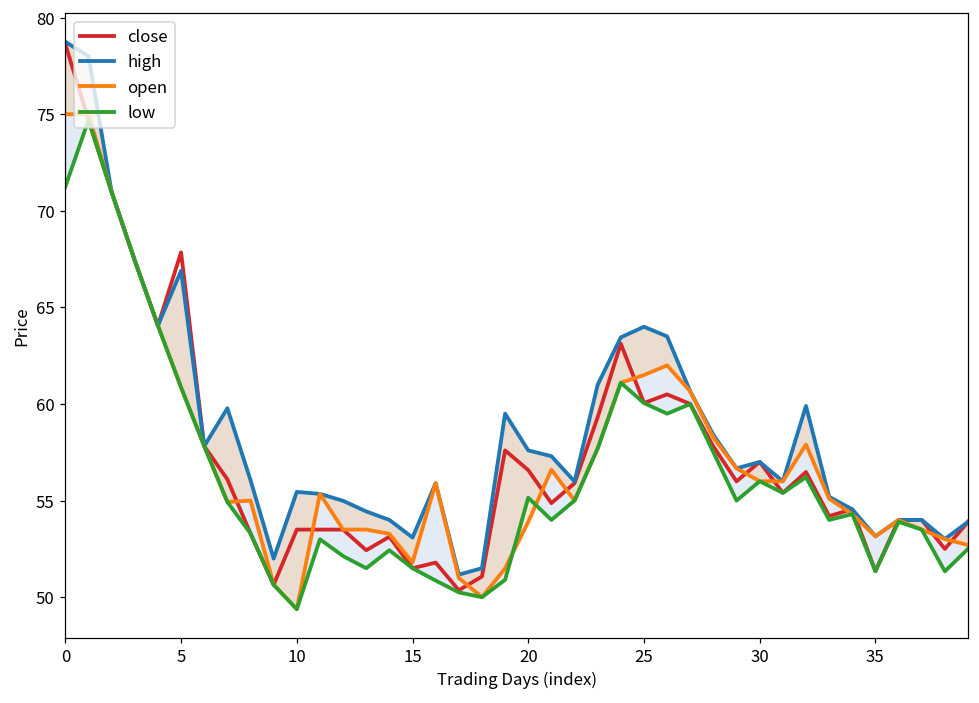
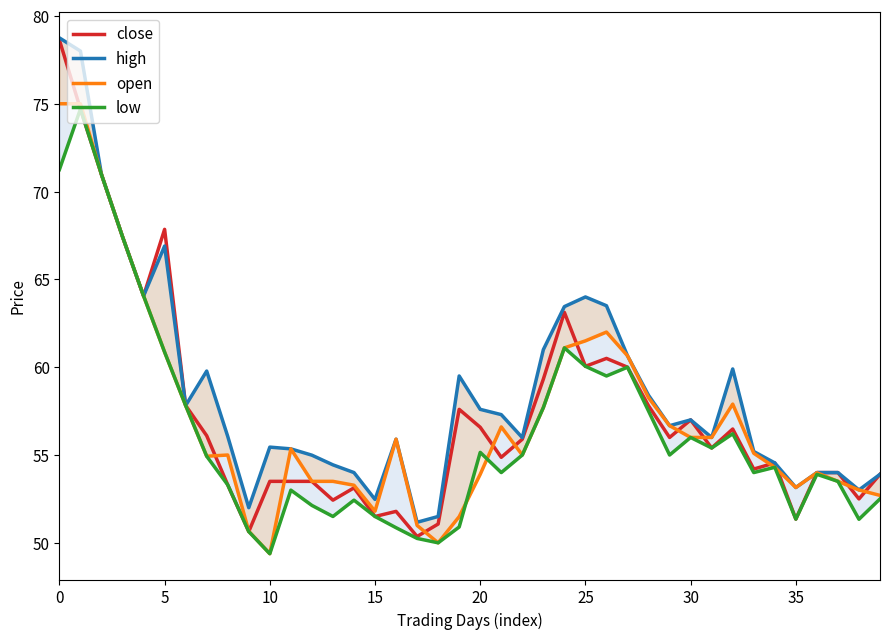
high, 15: 53.1 -> 52.5
